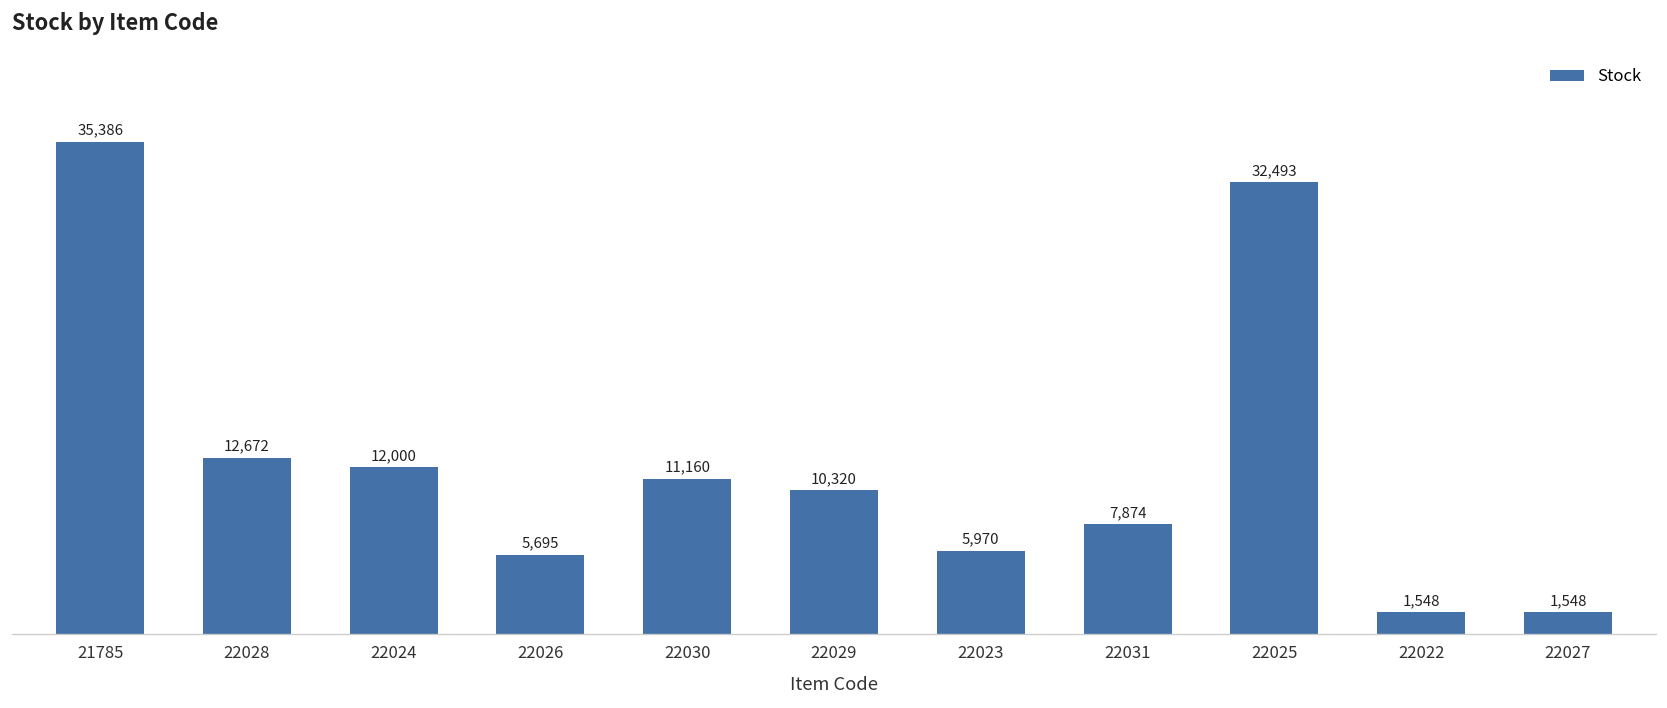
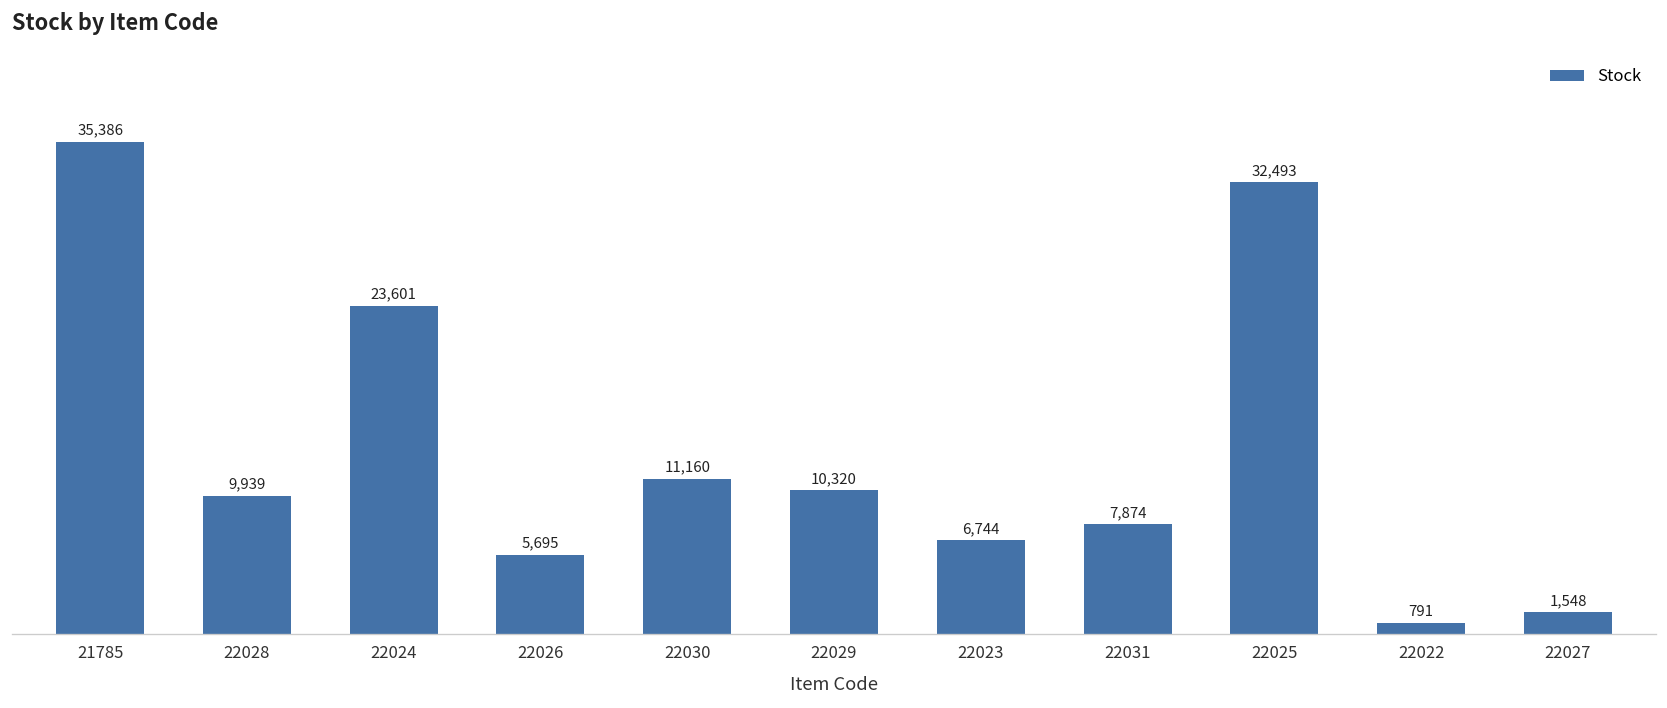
22028: 12,672 -> 9,939
22024: 12,000 -> 23,601
22023: 5,970 -> 6,744
22022: 1,548 -> 791
